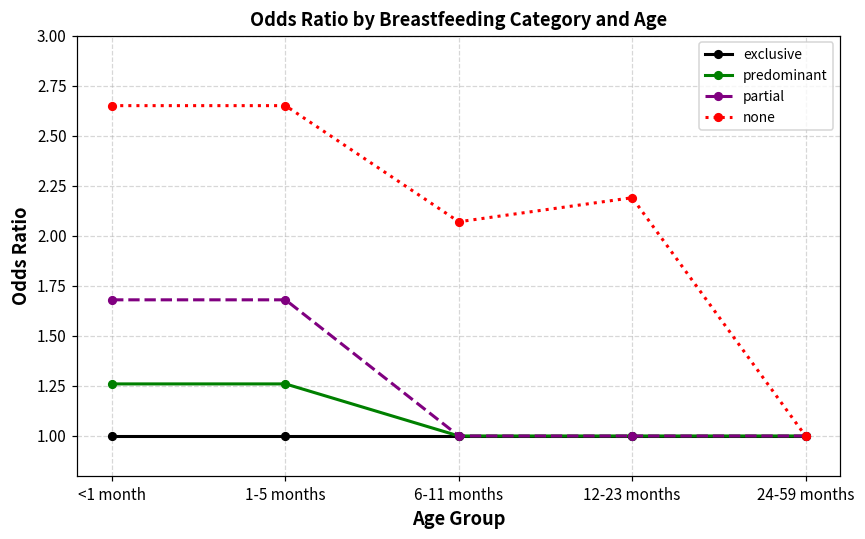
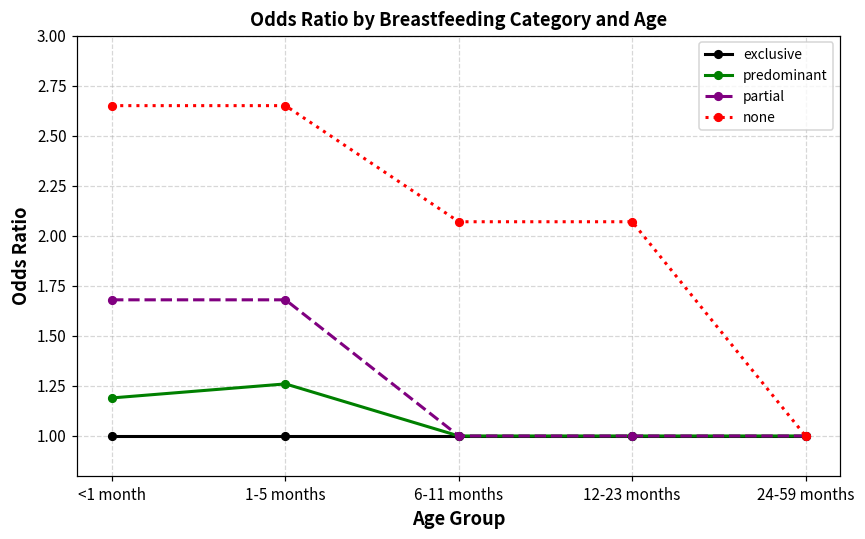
predominant, <1 month: 1.26 -> 1.19
none, 12-23 months: 2.19 -> 2.07
